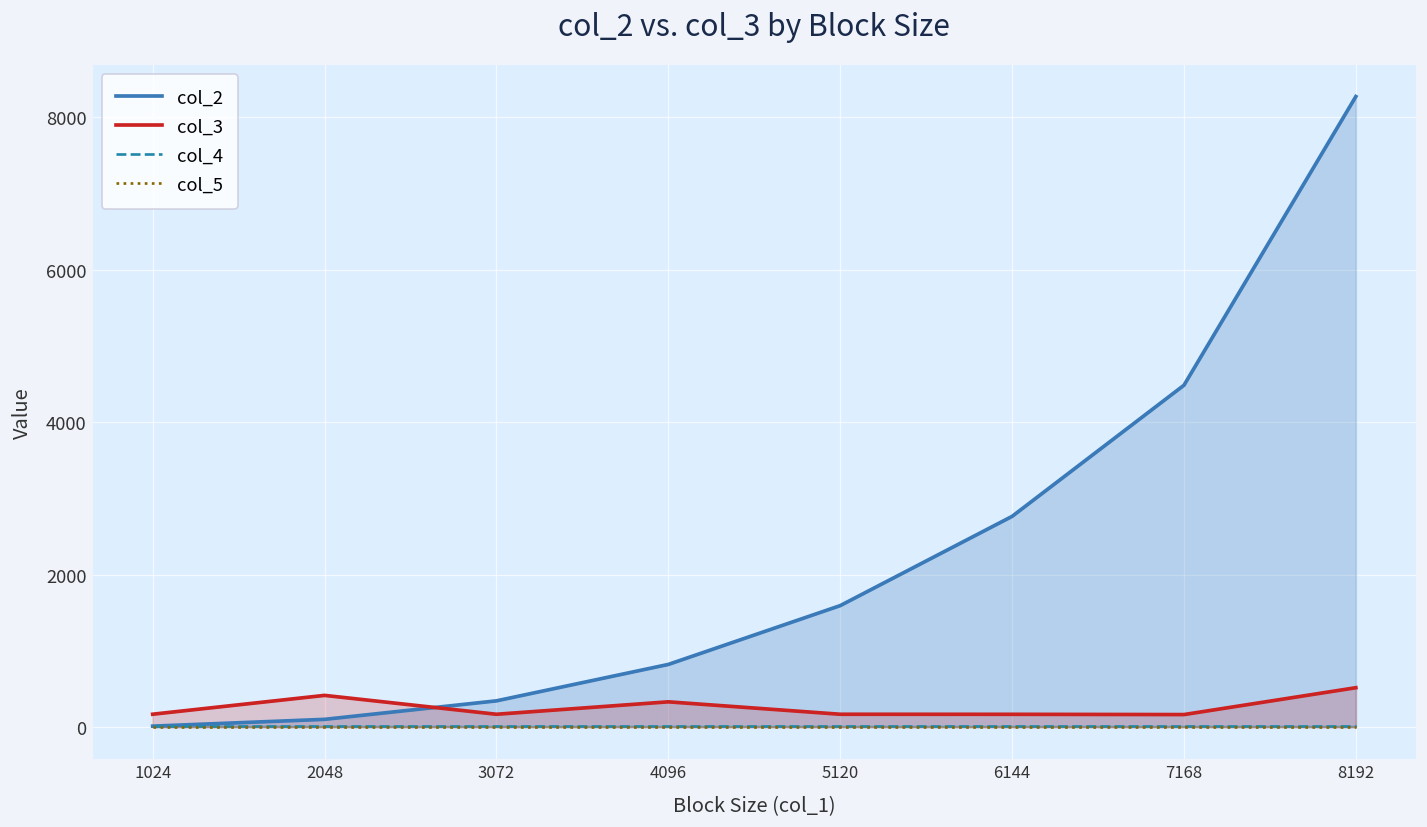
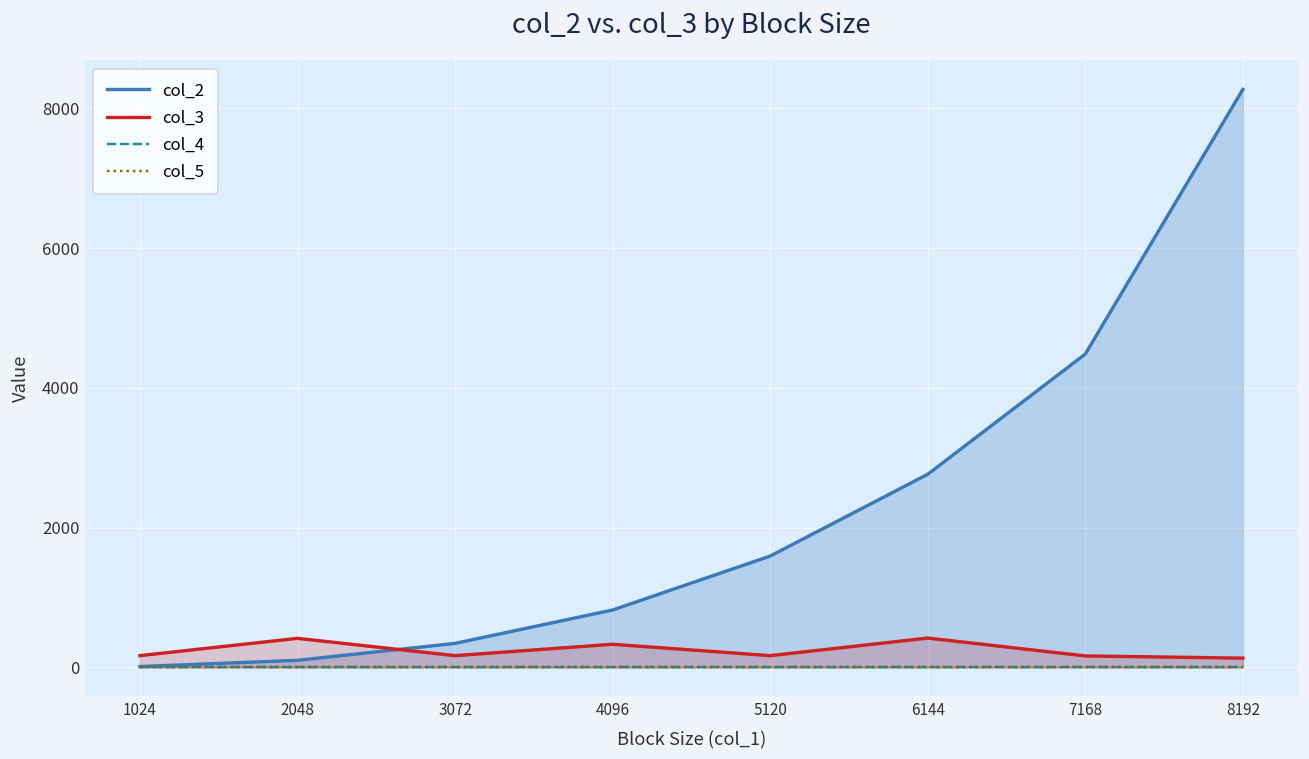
col_3, 6144: 200 -> 400
col_3, 8192: 500 -> 100
